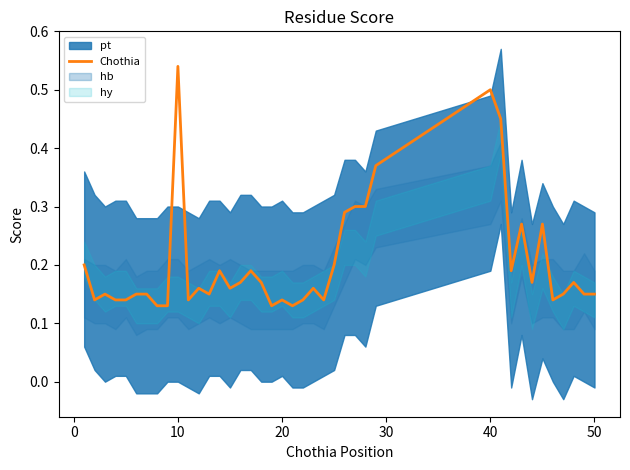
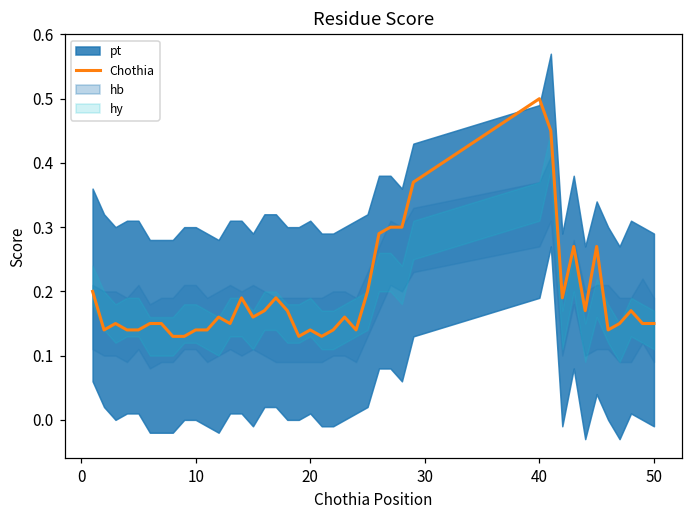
Chothia, 10: 0.54 -> 0.14
